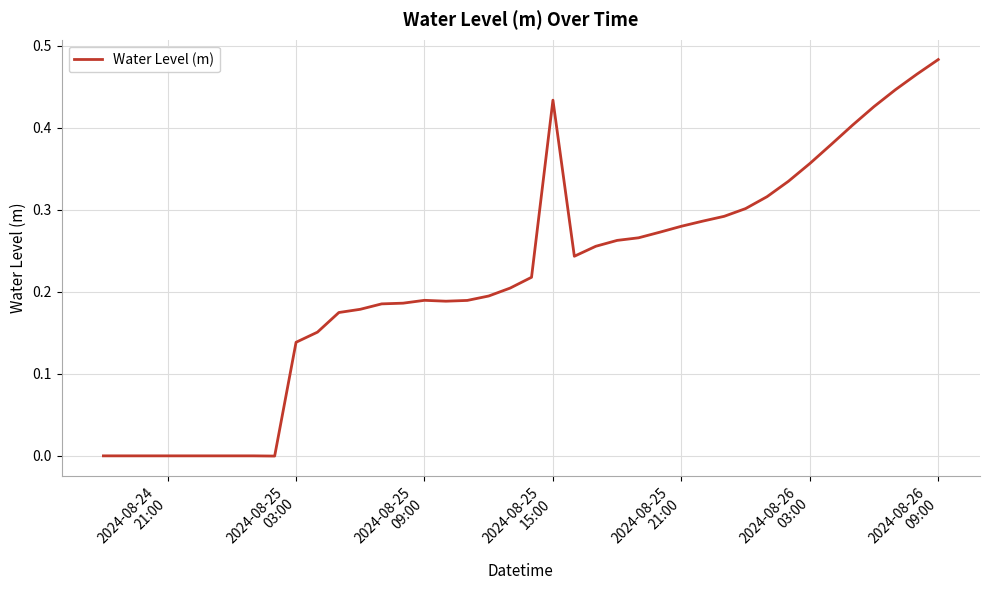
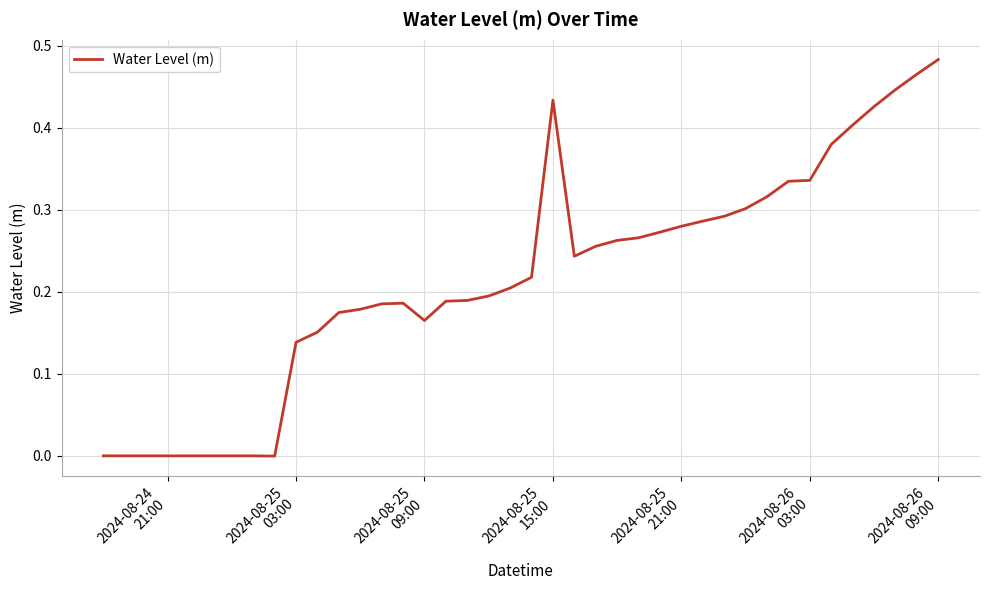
2024-08-25 09:00: 0.19 -> 0.17
2024-08-26 03:00: 0.36 -> 0.34
